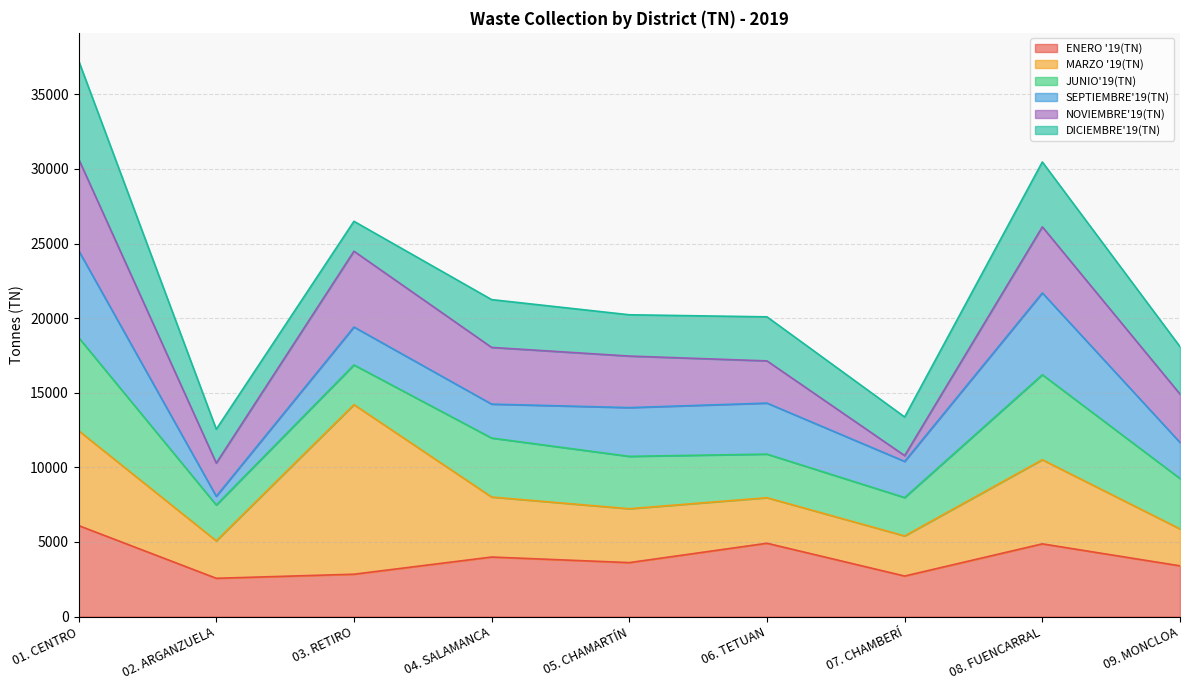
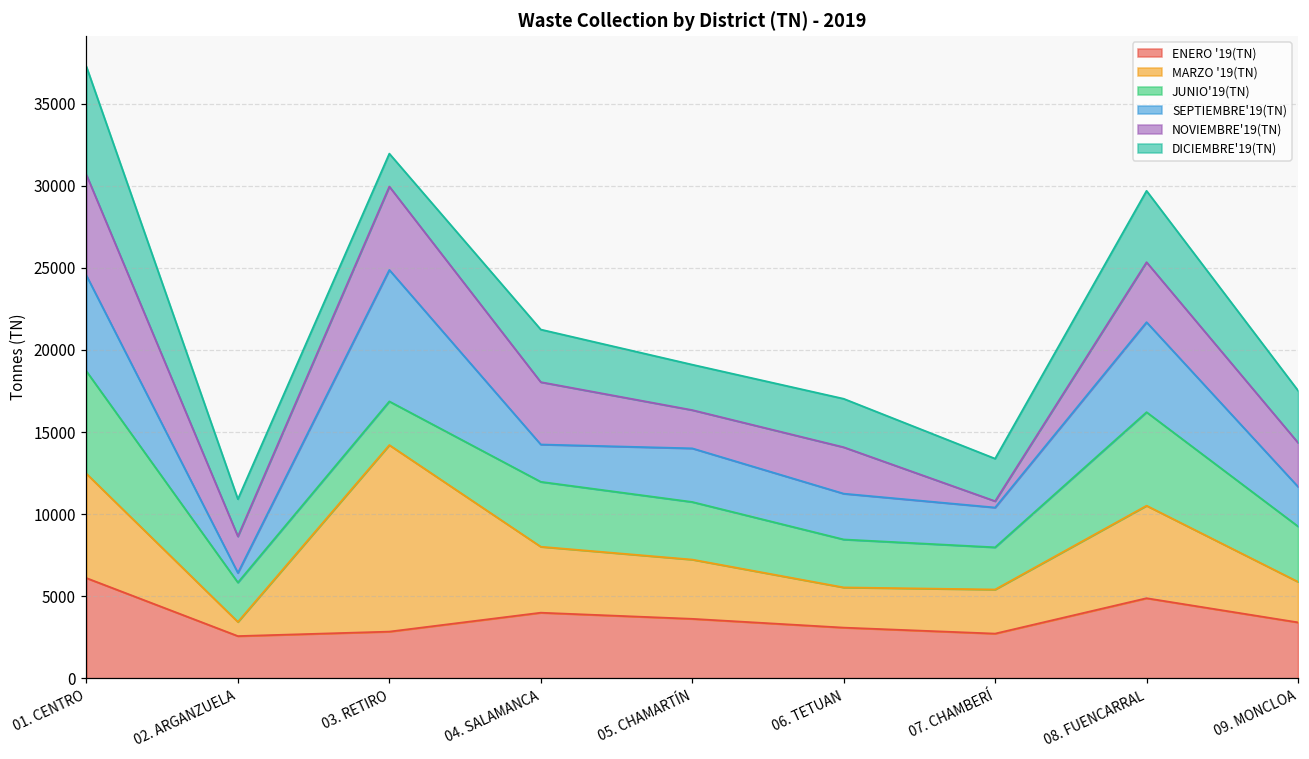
MARZO '19(TN), 02. ARGANZUELA: 2500 -> 900
SEPTIEMBRE'19(TN), 03. RETIRO: 2500 -> 8000
NOVIEMBRE'19(TN), 05. CHAMARTÍN: 3500 -> 2300
ENERO '19(TN), 06. TETUAN: 4900 -> 3100
MARZO '19(TN), 06. TETUAN: 3100 -> 2400
SEPTIEMBRE'19(TN), 06. TETUAN: 3400 -> 2800
NOVIEMBRE'19(TN), 08. FUENCARRAL: 4400 -> 3700
NOVIEMBRE'19(TN), 09. MONCLOA: 3200 -> 2700
